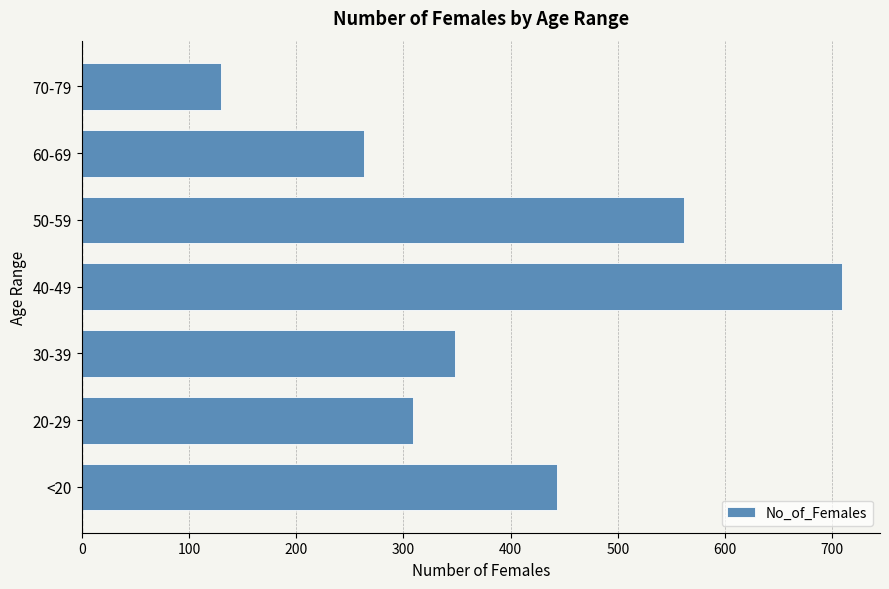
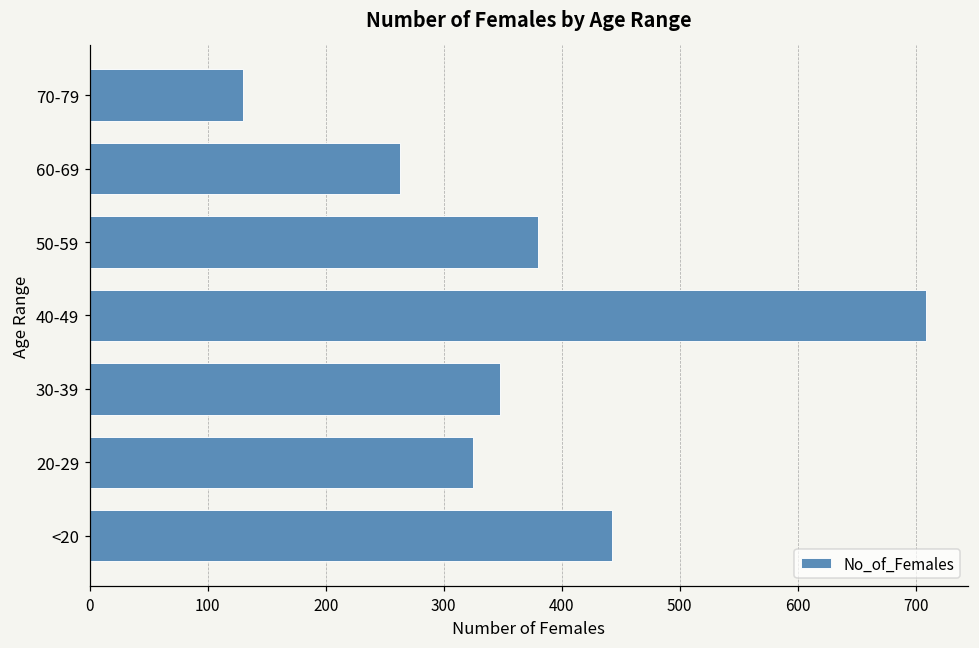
50-59: 562 -> 380
20-29: 309 -> 325
